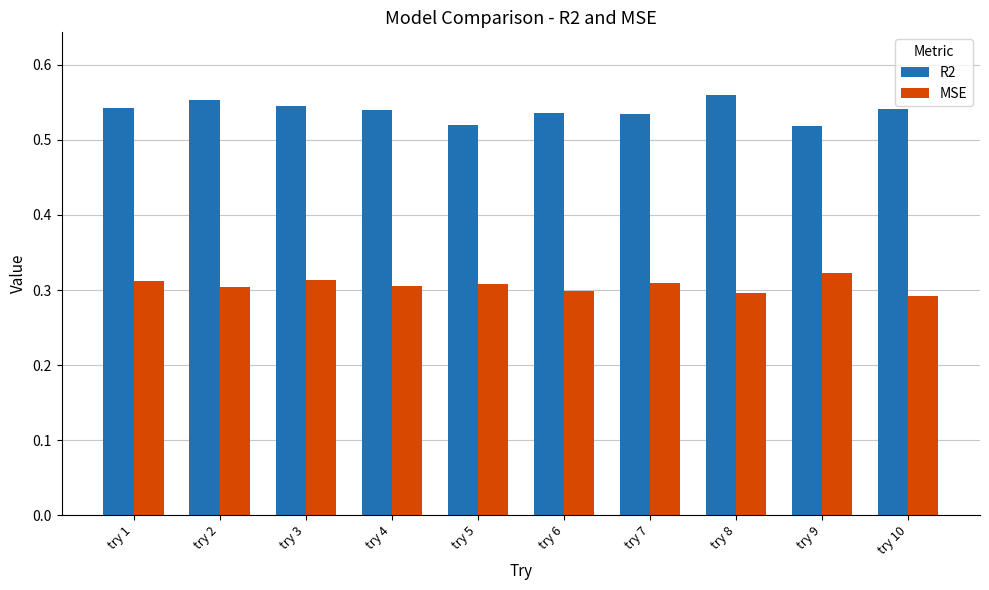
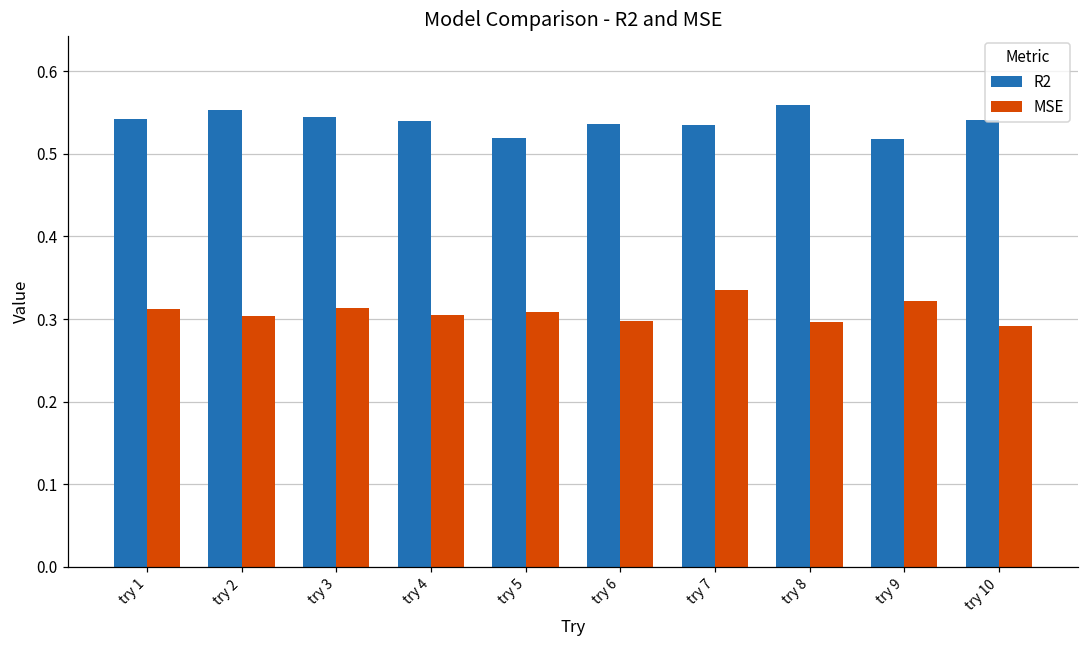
MSE, try 7: 0.31 -> 0.34
